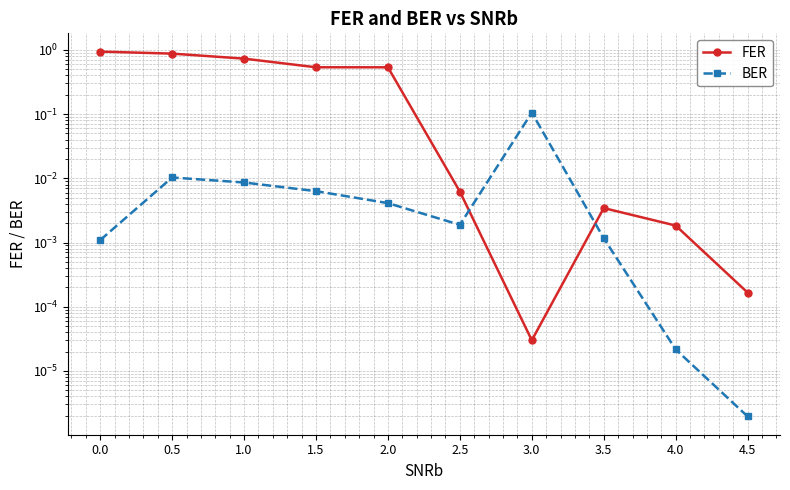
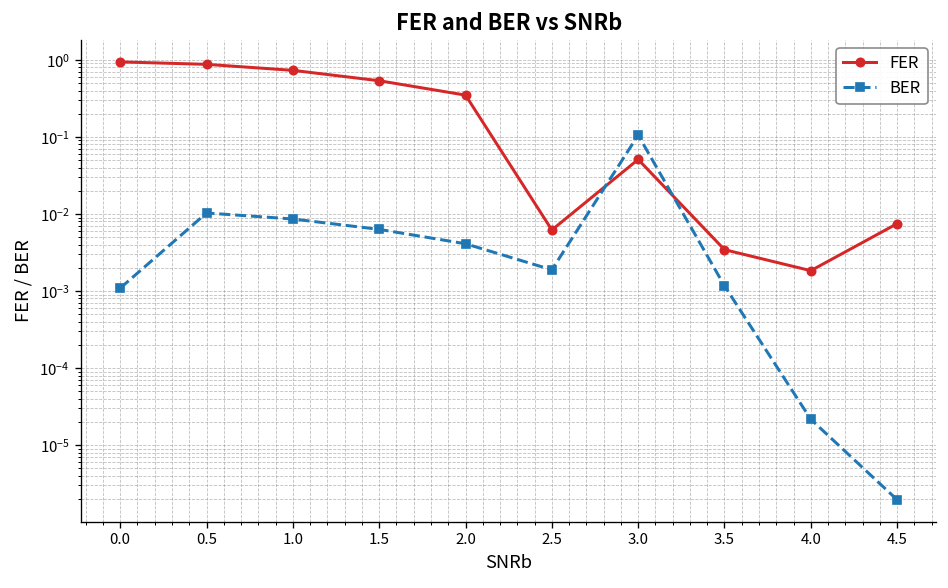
FER, 2.0: 0.5 -> 0.3
FER, 3.0: 0.00003 -> 0.05
FER, 4.5: 0.00017 -> 0.007
